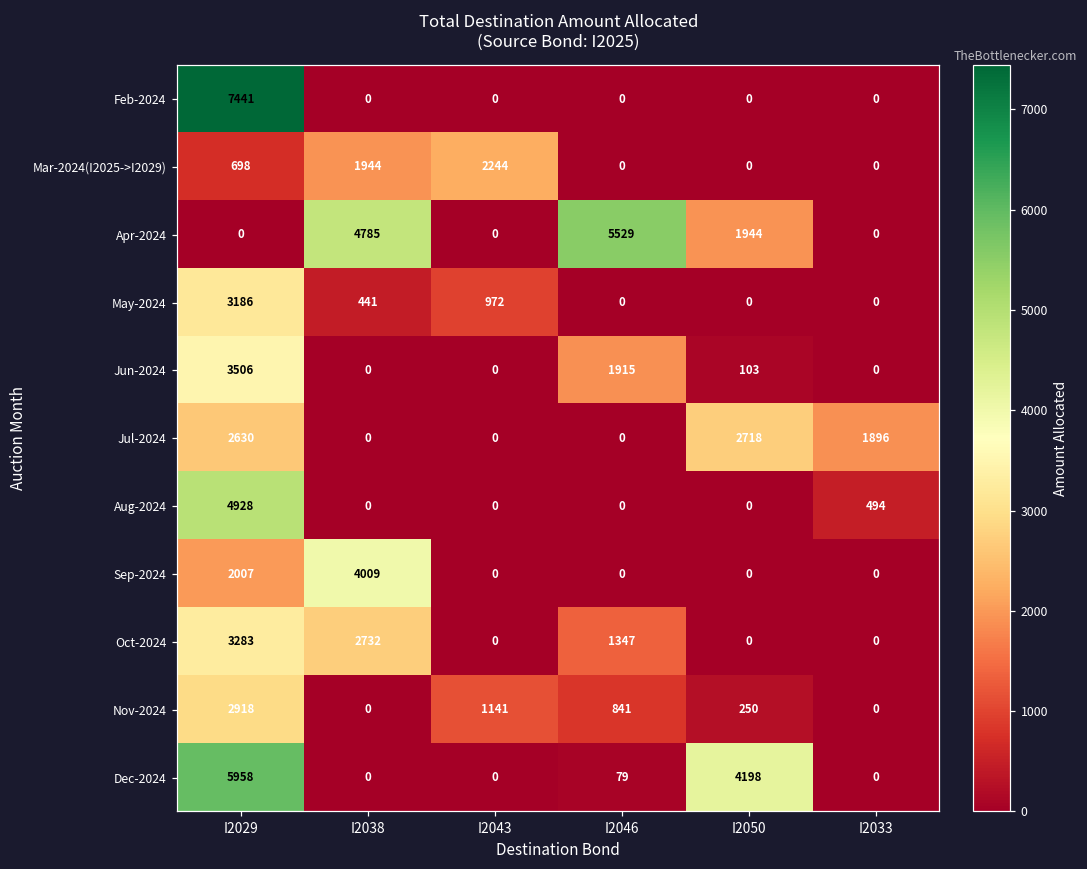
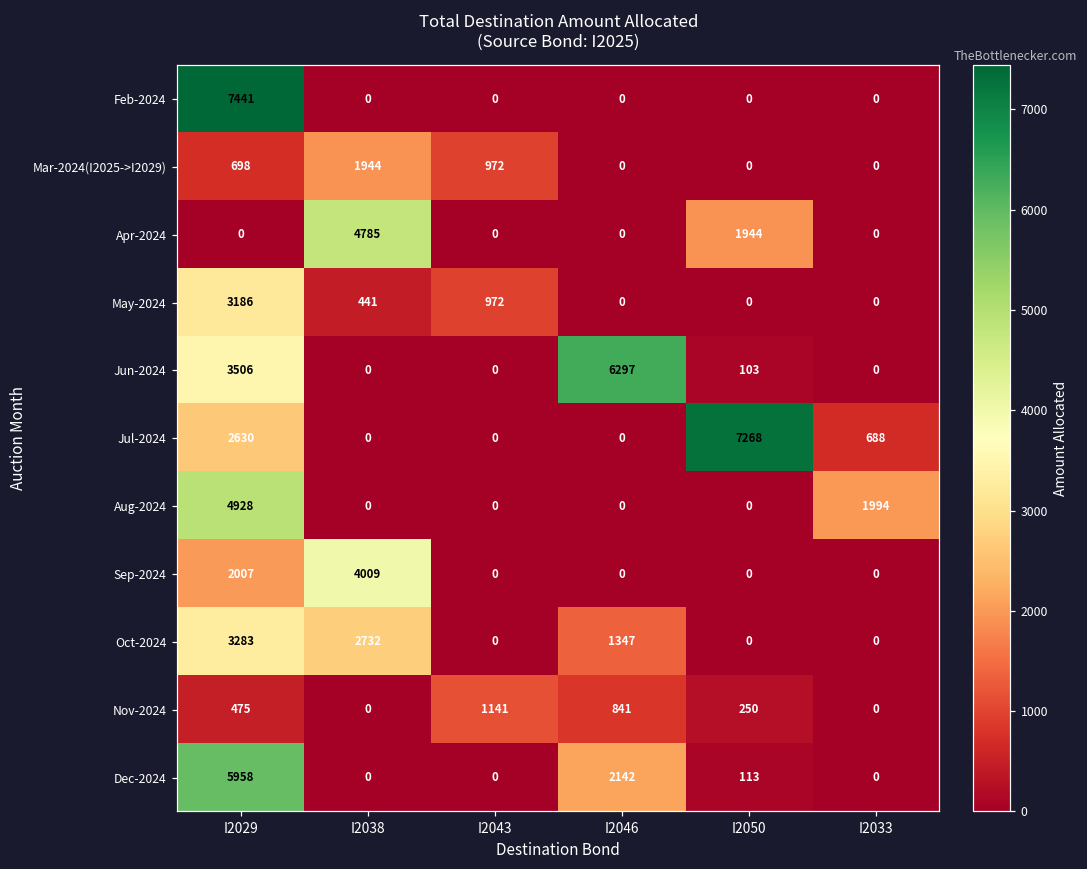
Mar-2024(I2025->I2029), I2043: 2244 -> 972
Apr-2024, I2046: 5529 -> 0
Jun-2024, I2046: 1915 -> 6297
Jul-2024, I2050: 2718 -> 7268
Jul-2024, I2033: 1896 -> 688
Aug-2024, I2033: 494 -> 1994
Nov-2024, I2029: 2918 -> 475
Dec-2024, I2046: 79 -> 2142
Dec-2024, I2050: 4198 -> 113
